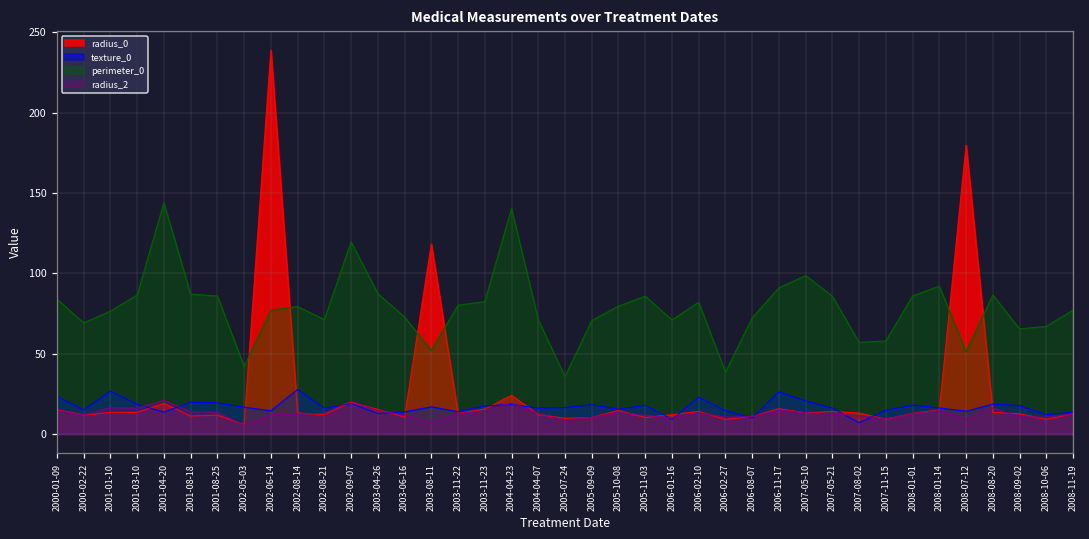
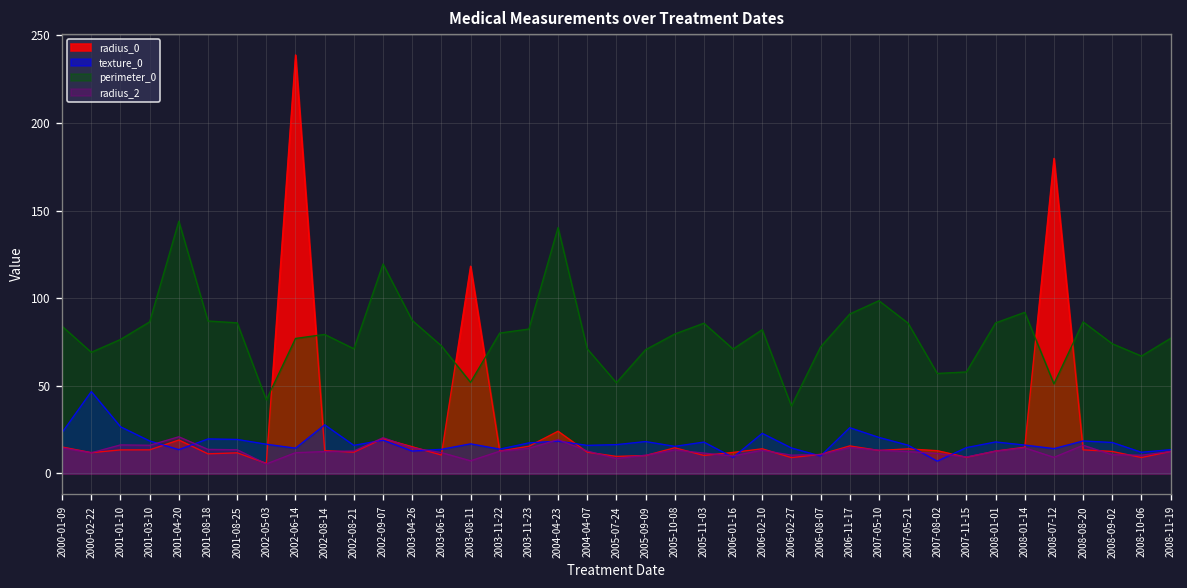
texture_0, 2000-02-22: 15 -> 47
perimeter_0, 2005-07-24: 36 -> 52
perimeter_0, 2008-09-02: 65 -> 74
